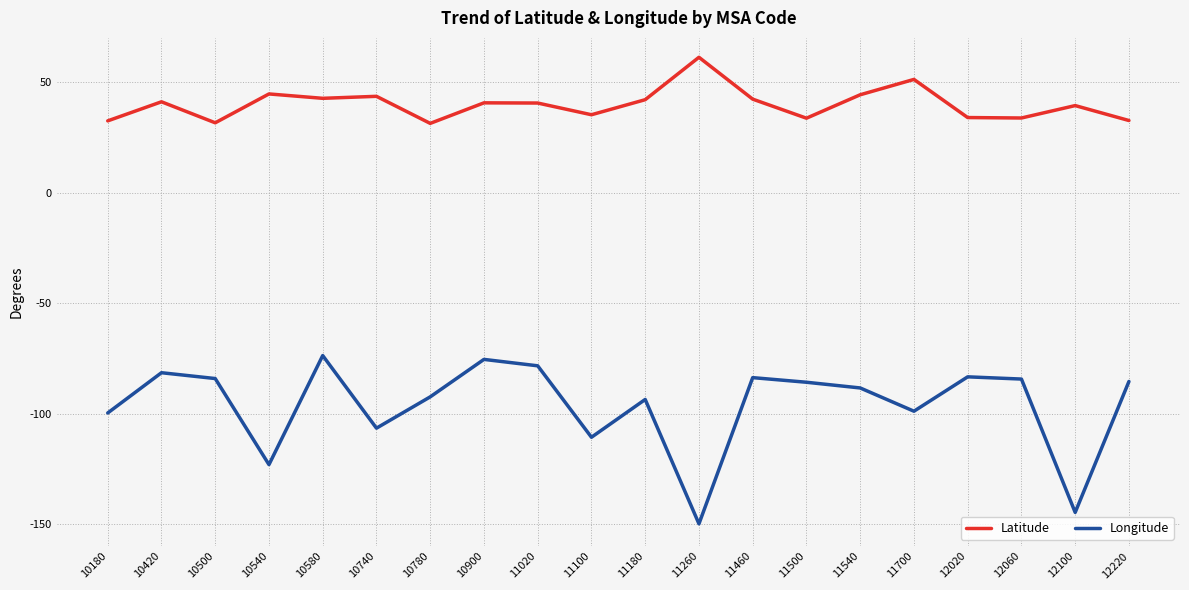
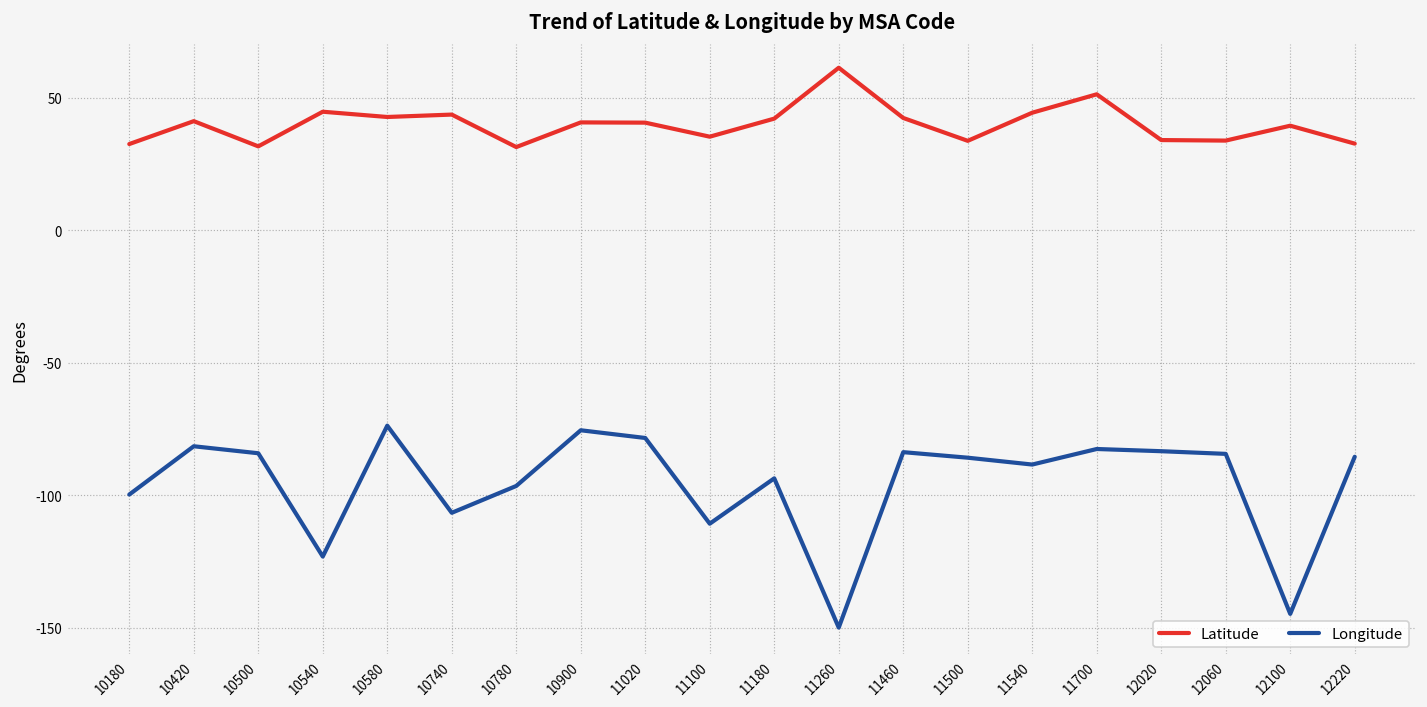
Longitude, 10780: -92 -> -96
Longitude, 11700: -99 -> -83
